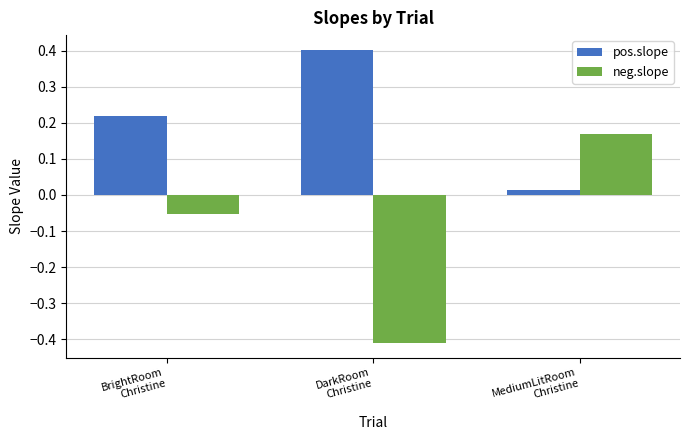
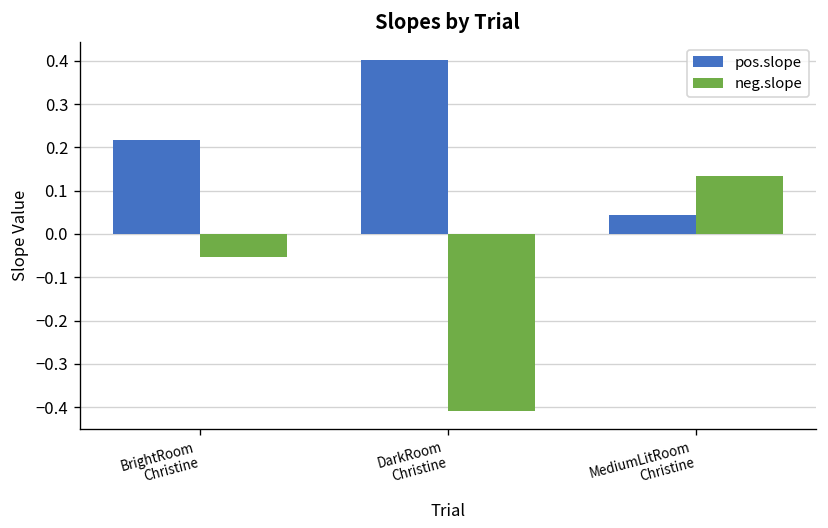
pos.slope, MediumLitRoom Christine: 0.01 -> 0.04
neg.slope, MediumLitRoom Christine: 0.17 -> 0.13
